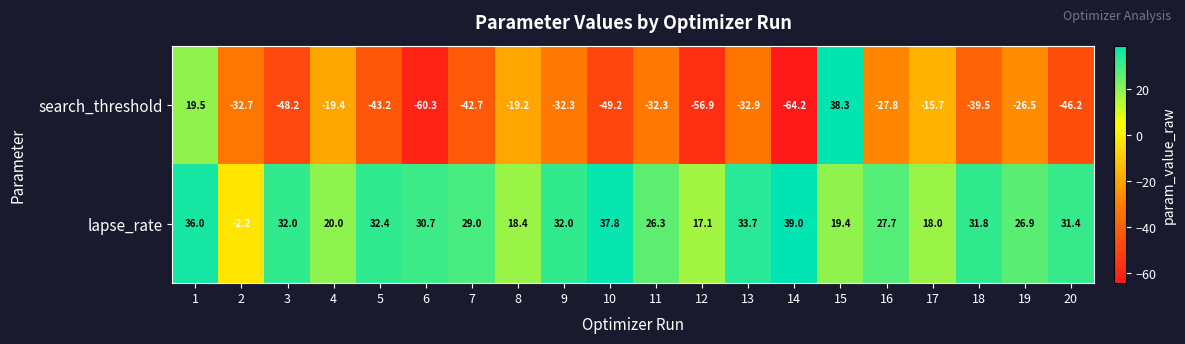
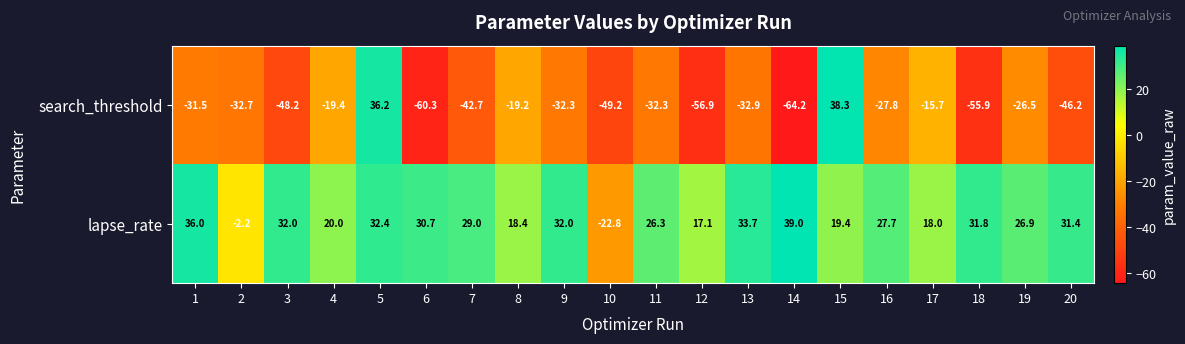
search_threshold, 1: 19.5 -> -31.5
search_threshold, 5: -43.2 -> 36.2
search_threshold, 18: -39.5 -> -55.9
lapse_rate, 10: 37.8 -> -22.8
